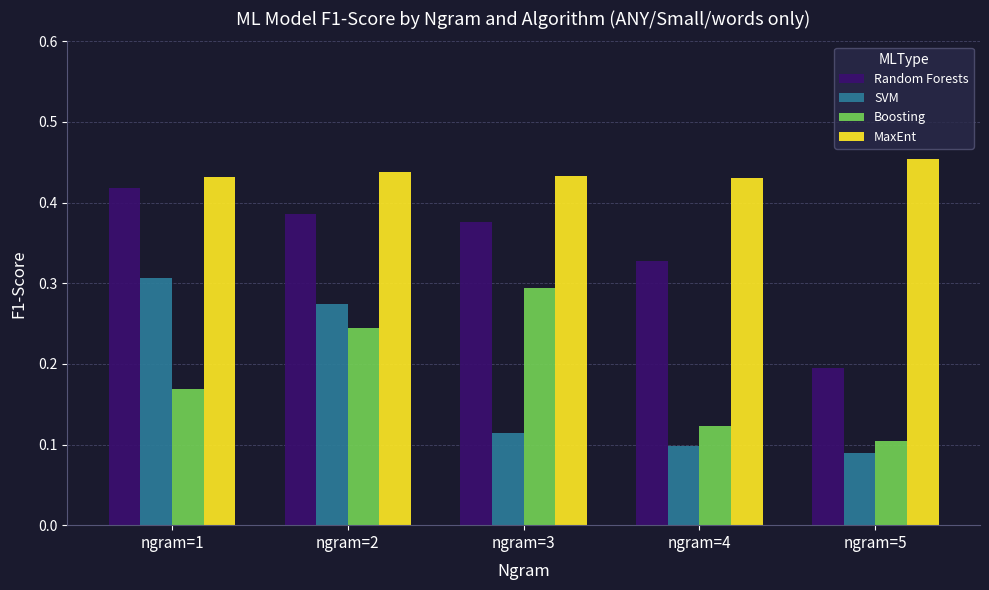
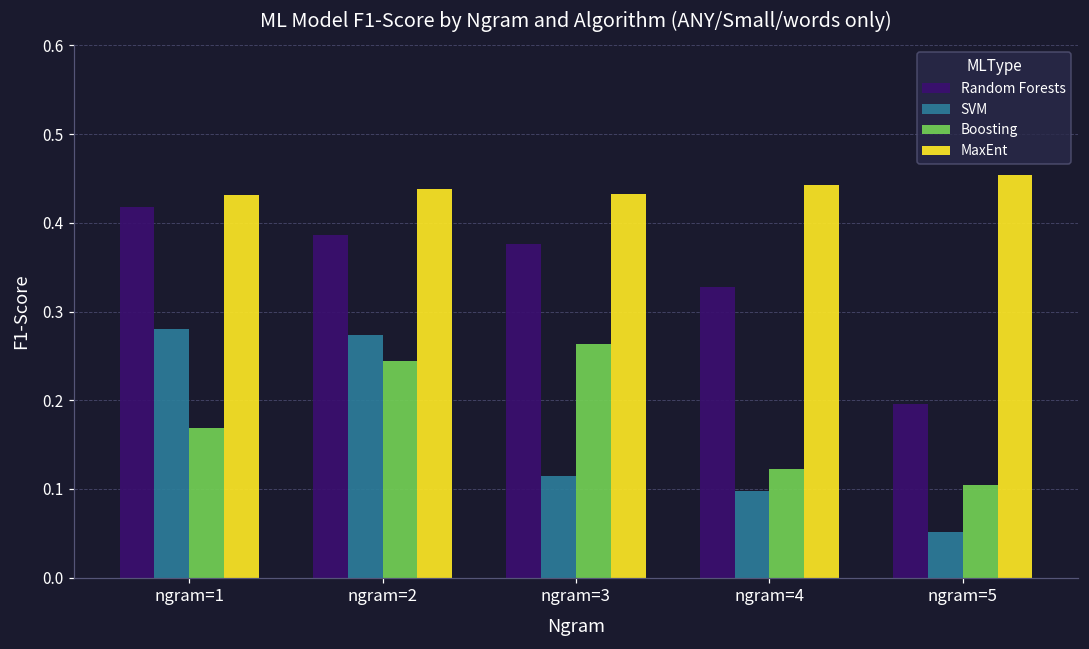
SVM, ngram=1: 0.31 -> 0.28
Boosting, ngram=3: 0.29 -> 0.26
MaxEnt, ngram=4: 0.43 -> 0.44
SVM, ngram=5: 0.09 -> 0.05
